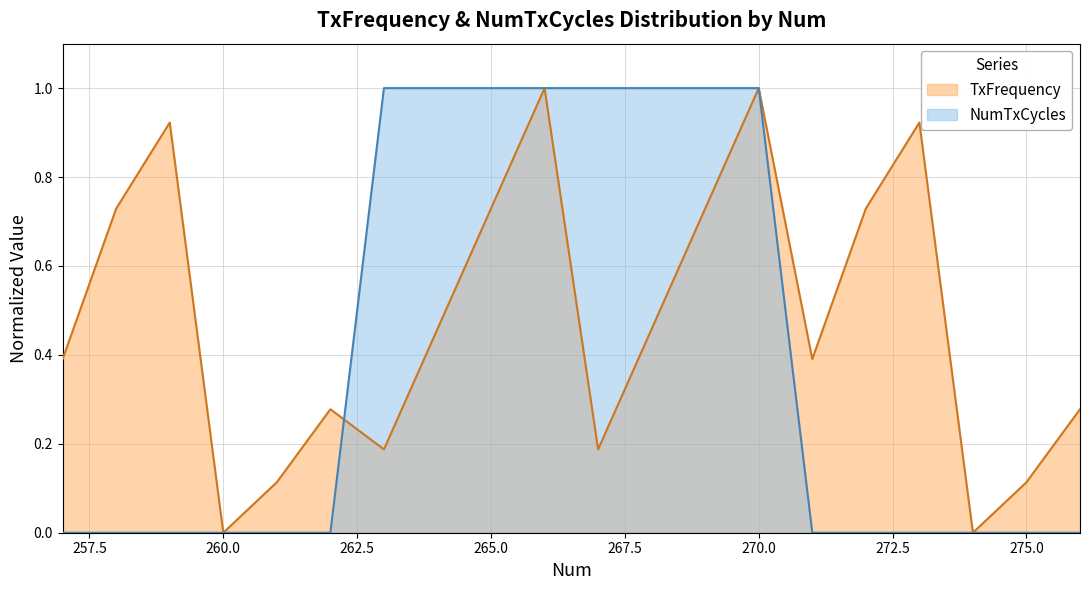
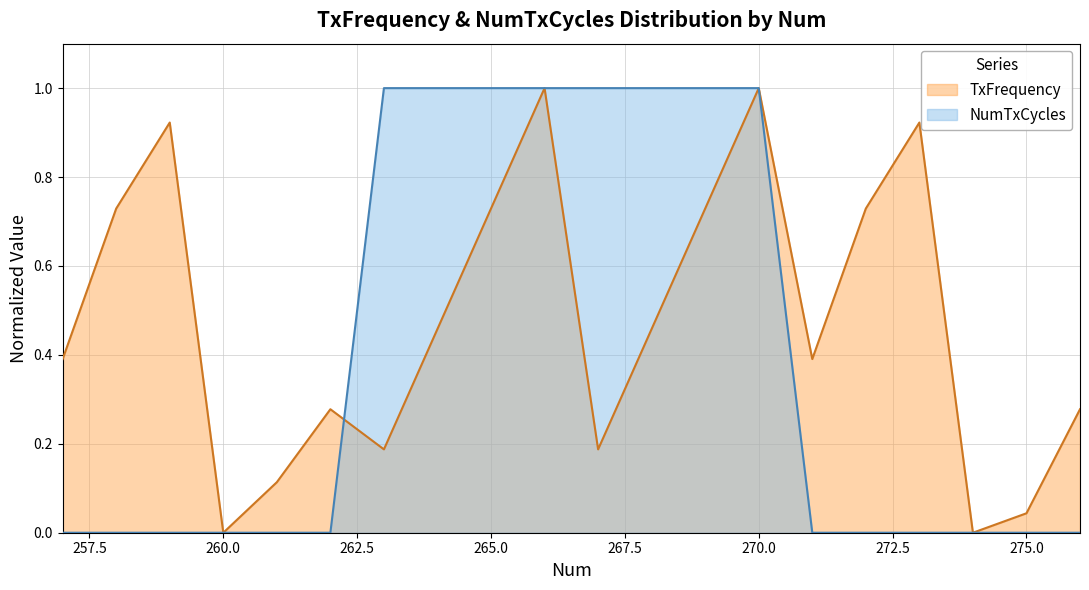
TxFrequency, 275.0: 0.11 -> 0.04
